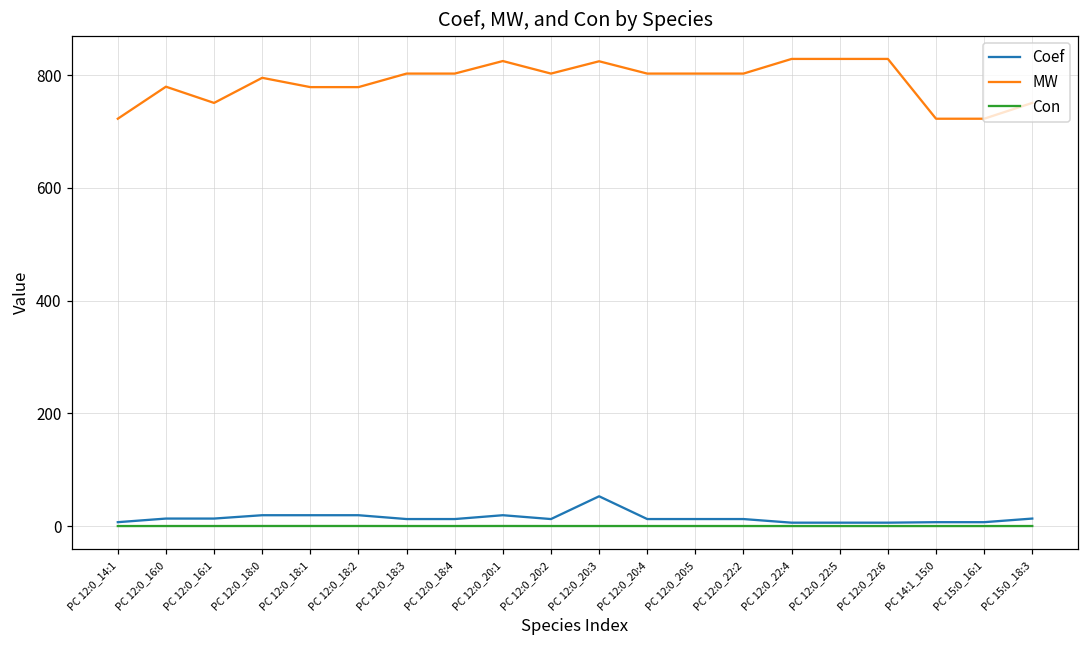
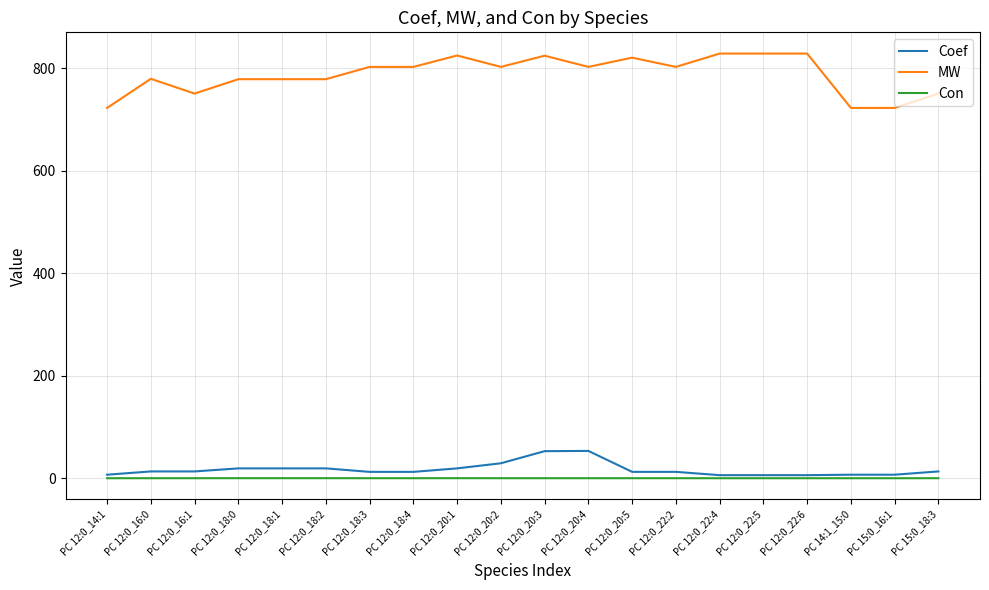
MW, PC 12:0_18:0: 800 -> 780
Coef, PC 12:0_20:2: 10 -> 30
Coef, PC 12:0_20:4: 10 -> 50
MW, PC 12:0_20:5: 800 -> 820
